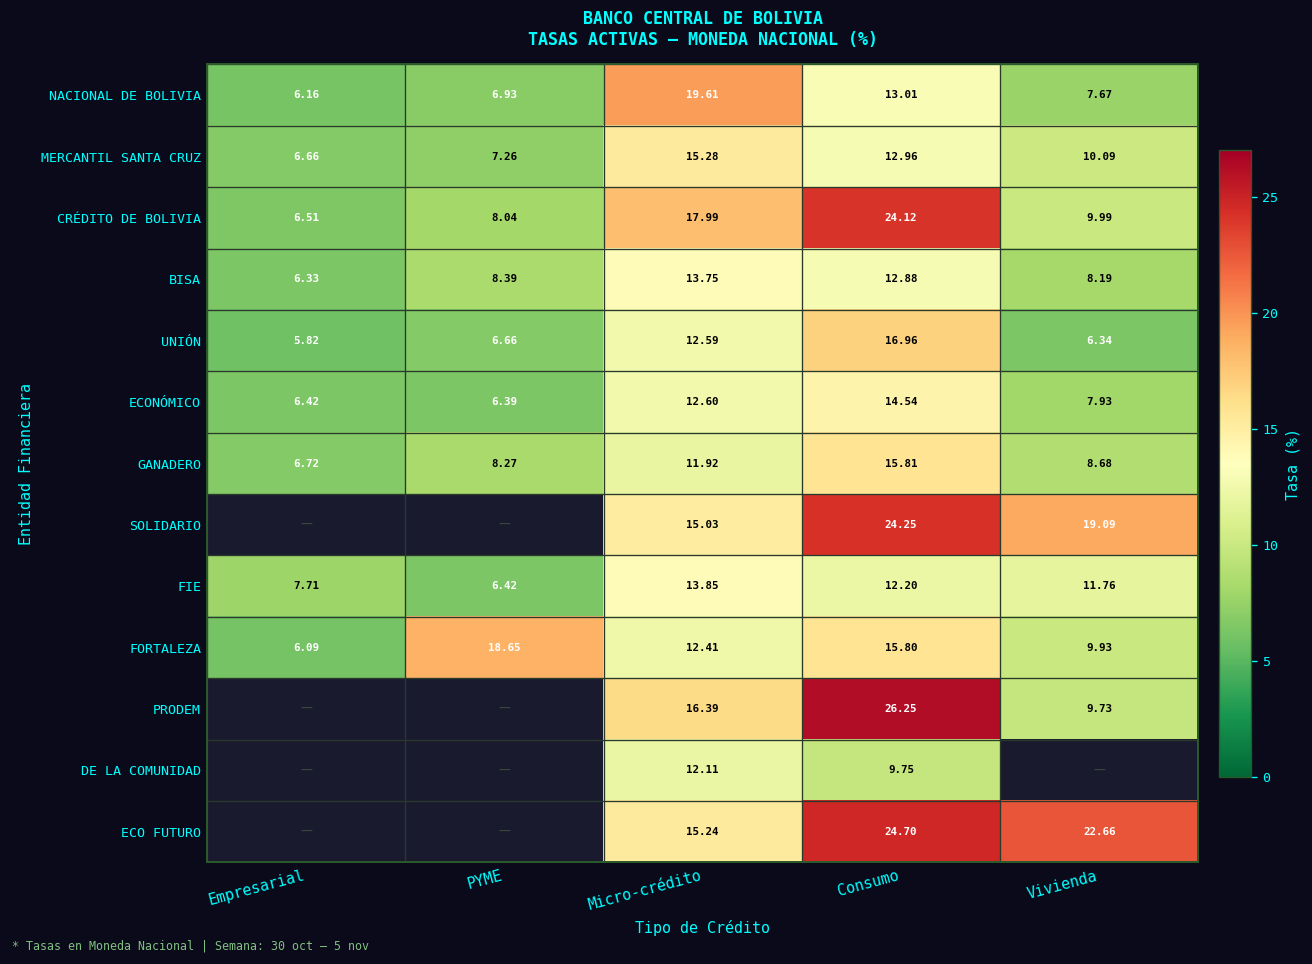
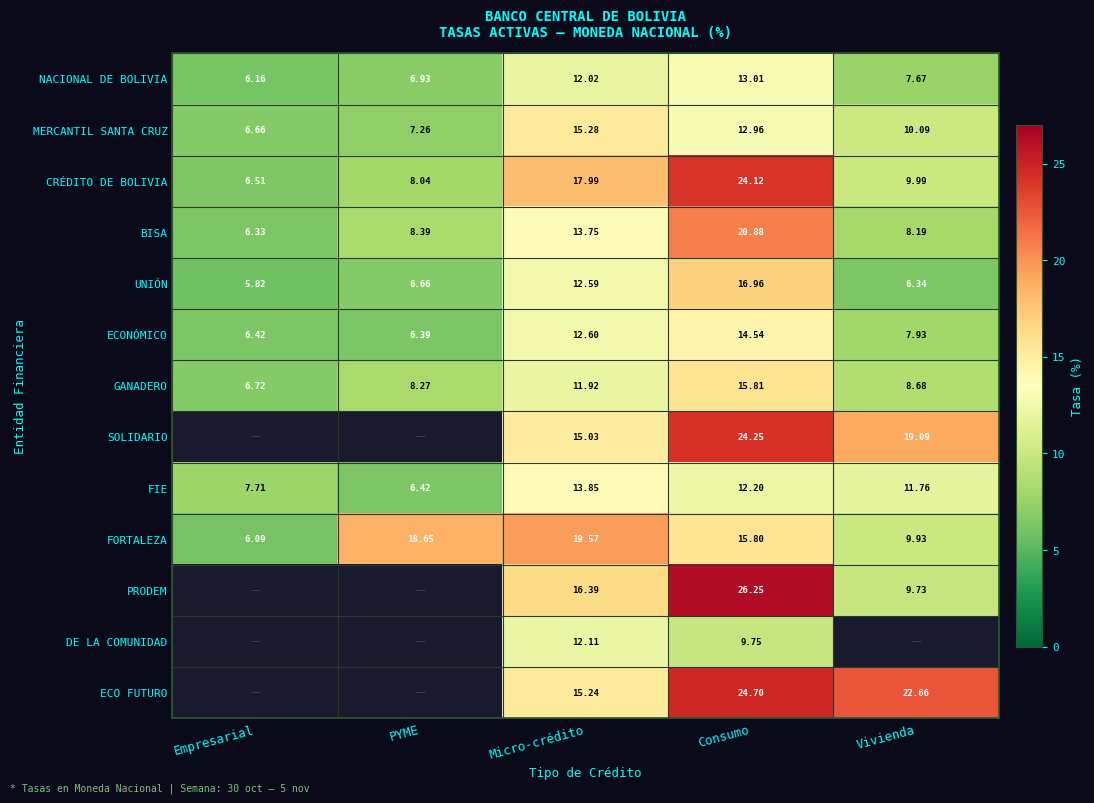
NACIONAL DE BOLIVIA, Micro-crédito: 19.61 -> 12.02
BISA, Consumo: 12.88 -> 20.88
FORTALEZA, Micro-crédito: 12.41 -> 19.57
